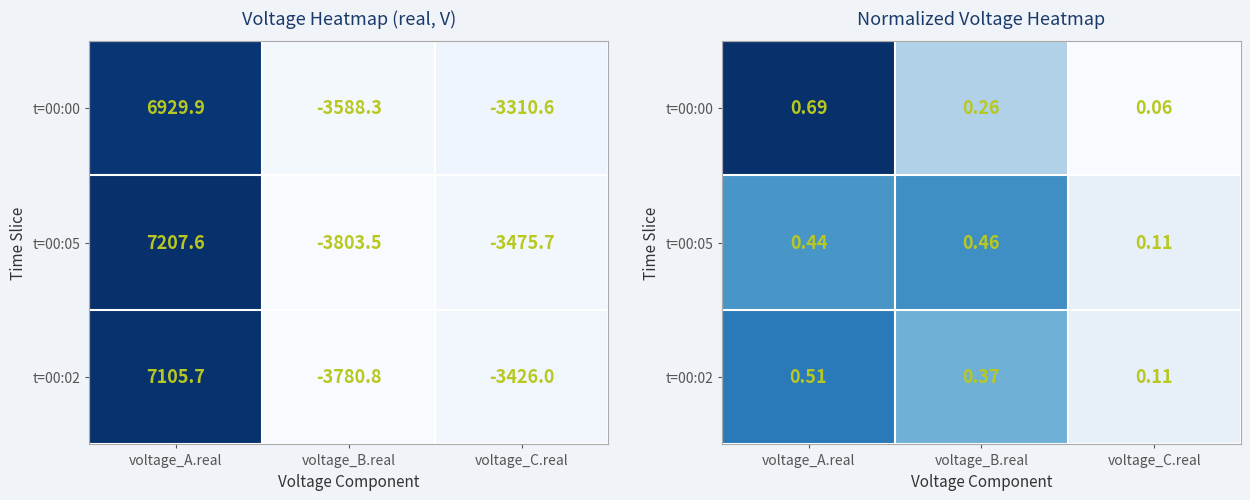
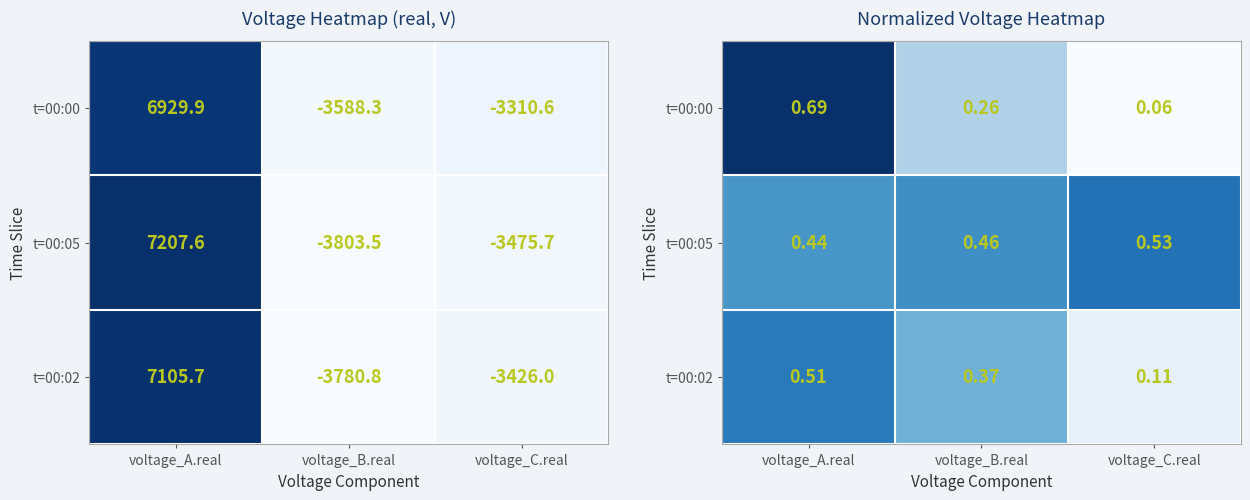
Normalized Voltage Heatmap, t=00:05, voltage_C.real: 0.11 -> 0.53
